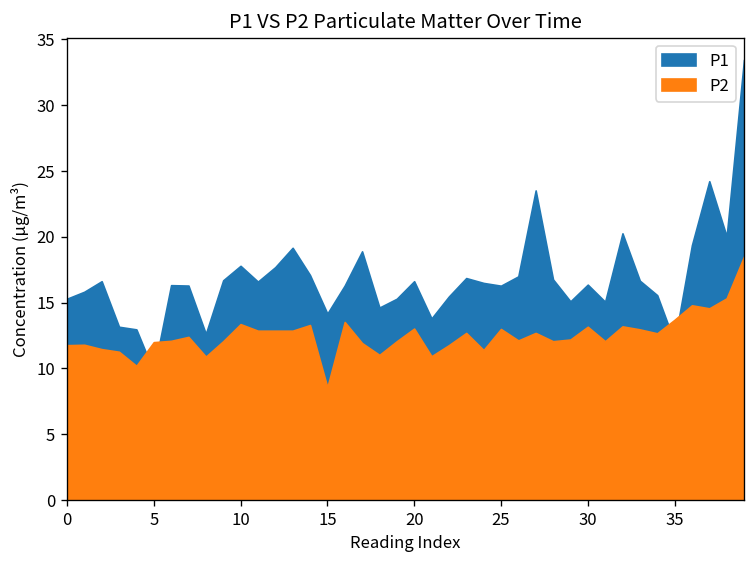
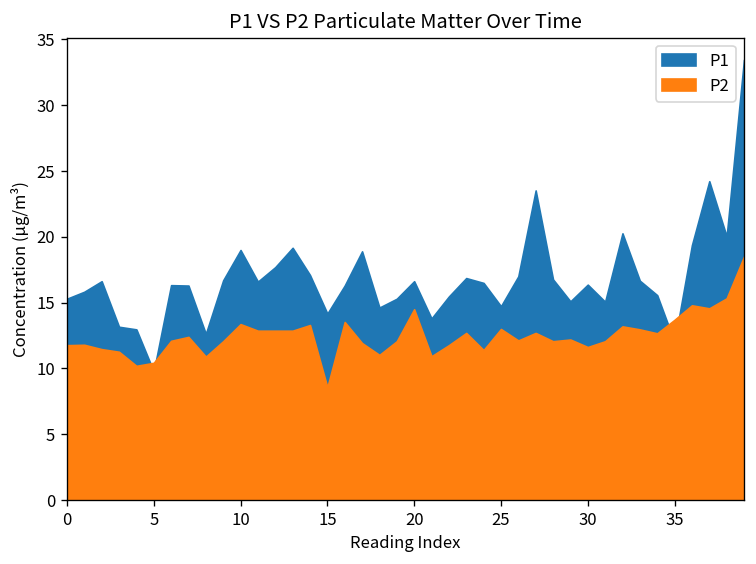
P2, 5: 12.0 -> 10.4
P1, 10: 17.8 -> 19.0
P2, 20: 13.0 -> 14.5
P1, 25: 16.3 -> 14.7
P2, 30: 13.2 -> 11.6
